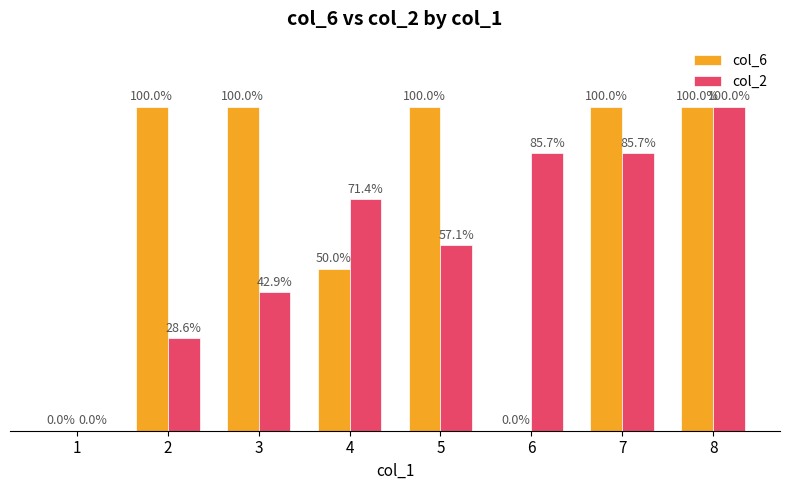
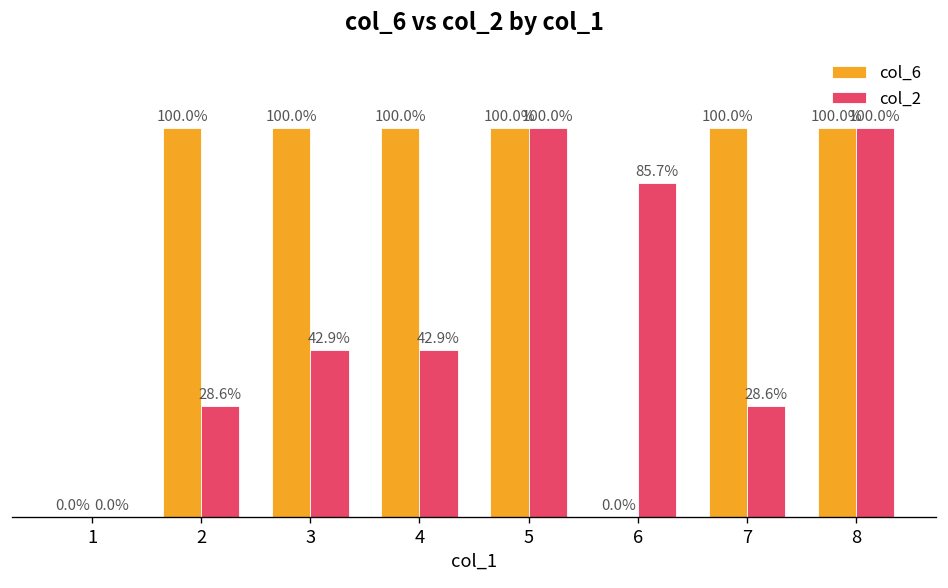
col_6, 4: 50.0% -> 100.0%
col_2, 4: 71.4% -> 42.9%
col_2, 5: 57.1% -> 100.0%
col_2, 7: 85.7% -> 28.6%
